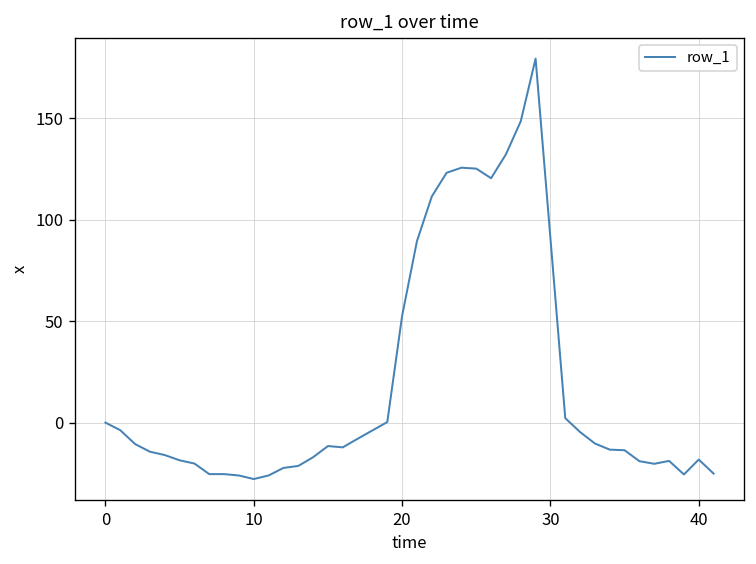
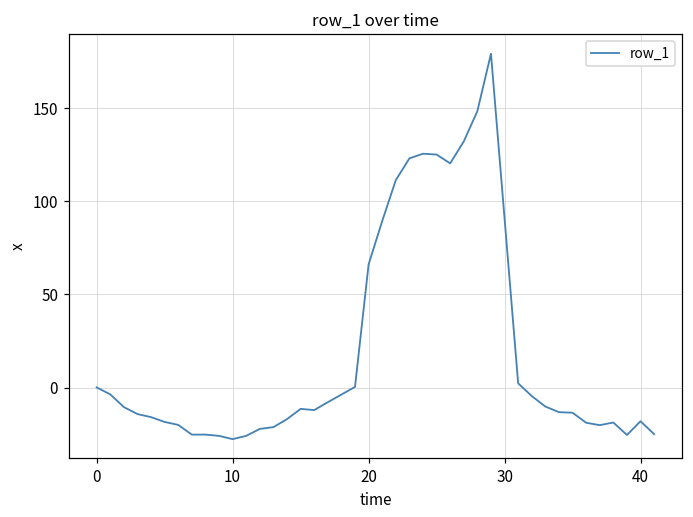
20: 53 -> 66
